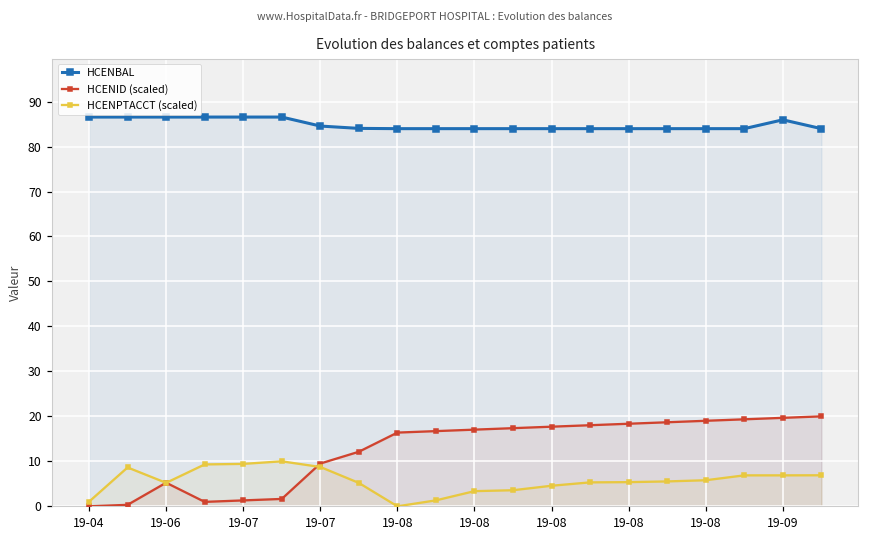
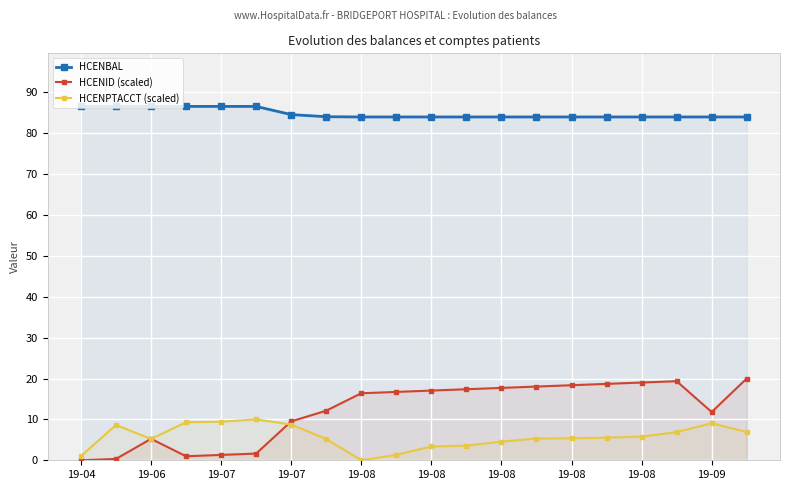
HCENBAL, 19-09: 86 -> 84
HCENID (scaled), 19-09: 20 -> 12
HCENPTACCT (scaled), 19-09: 7 -> 9
